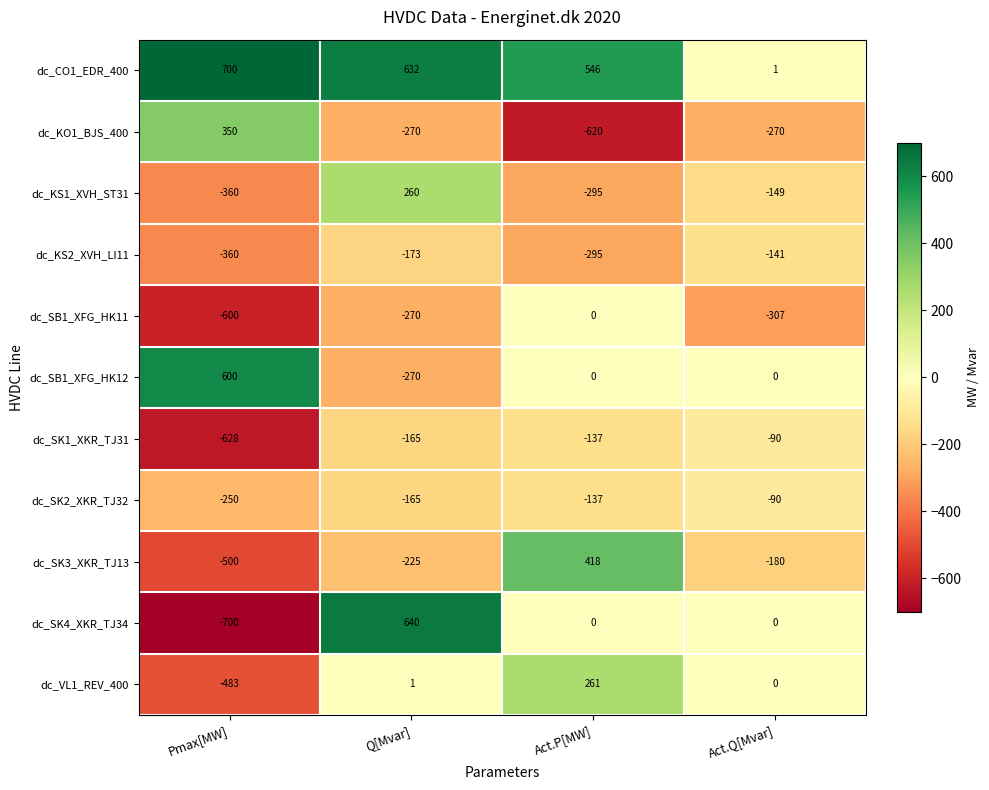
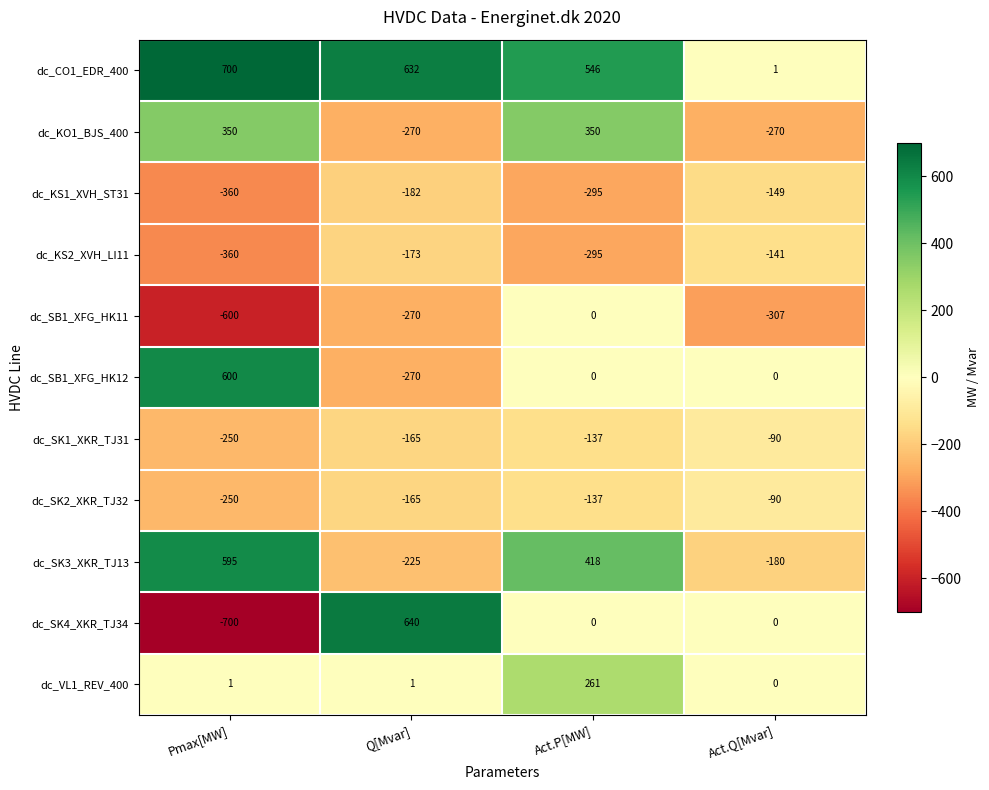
dc_KO1_BJS_400, Act.P[MW]: -620 -> 350
dc_KS1_XVH_ST31, Q[Mvar]: 260 -> -182
dc_SK1_XKR_TJ31, Pmax[MW]: -628 -> -250
dc_SK3_XKR_TJ13, Pmax[MW]: -500 -> 595
dc_VL1_REV_400, Pmax[MW]: -483 -> 1
